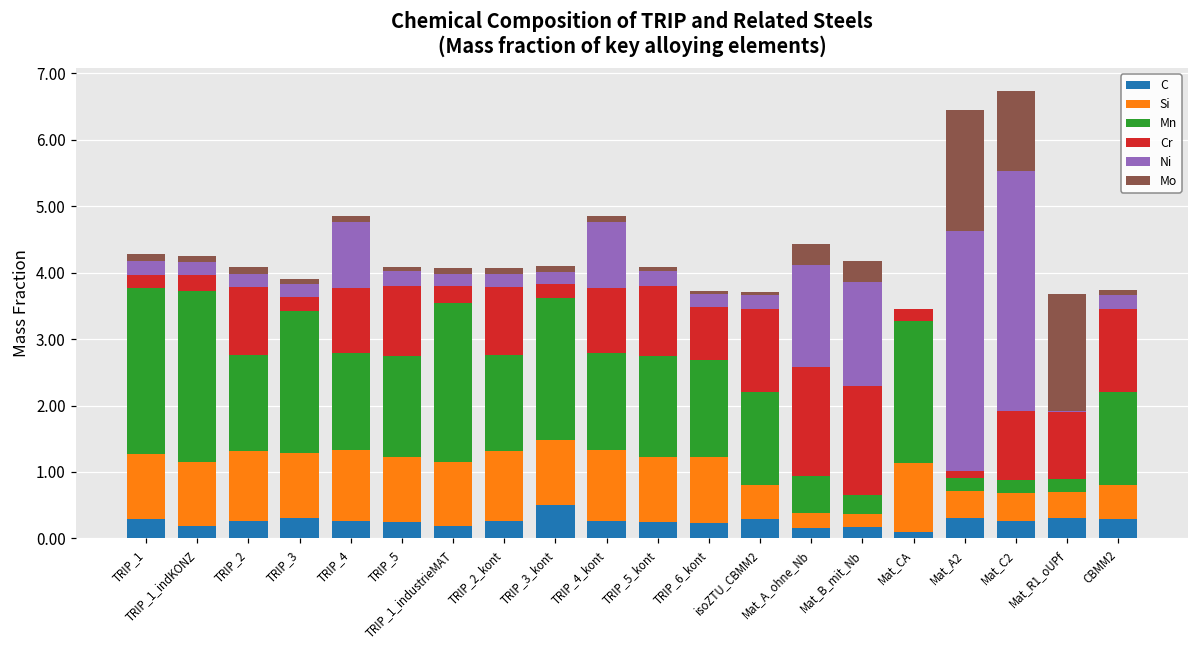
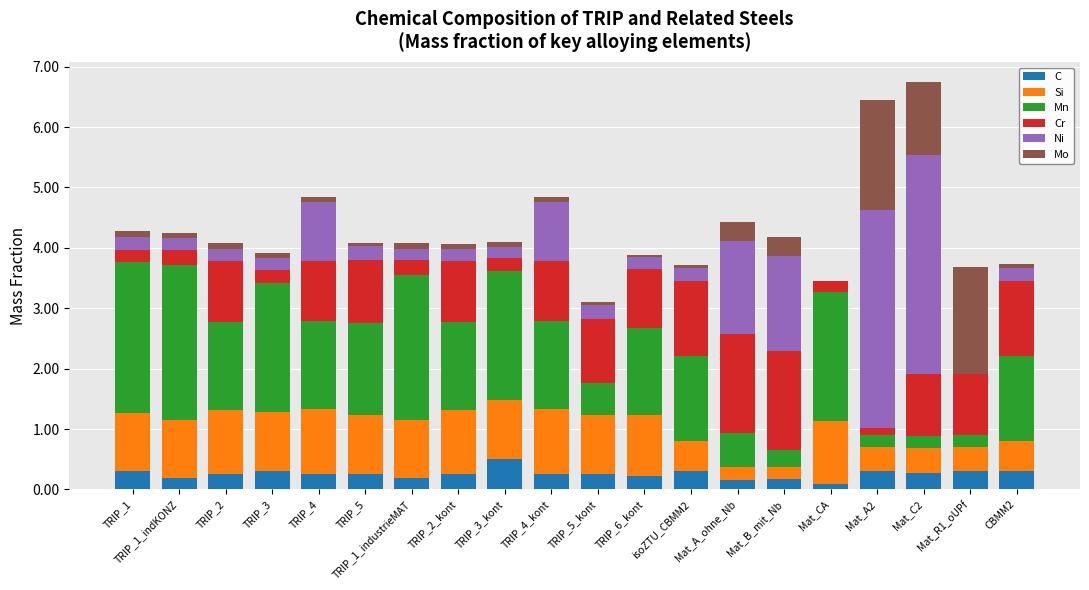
Mn, TRIP_5_kont: 1.5 -> 0.5
Cr, TRIP_6_kont: 0.8 -> 1.0
